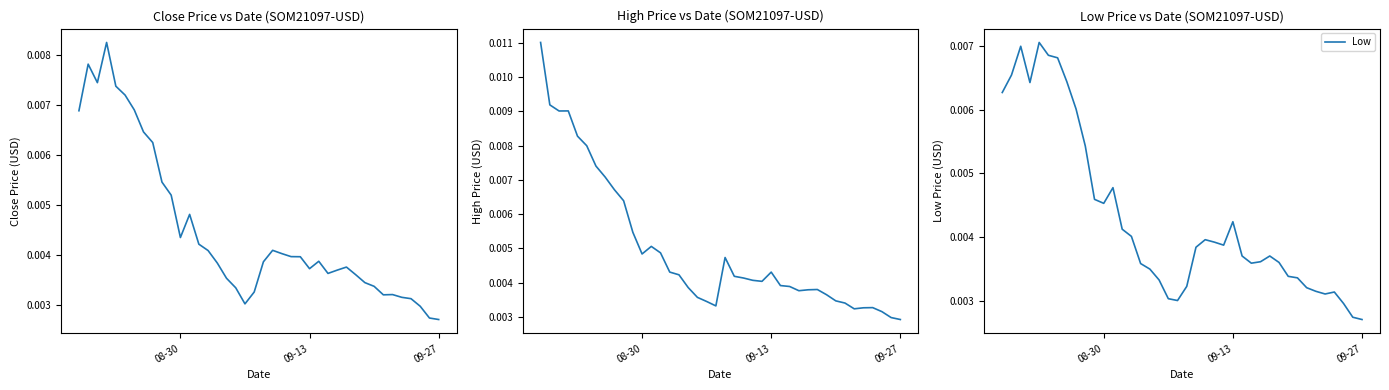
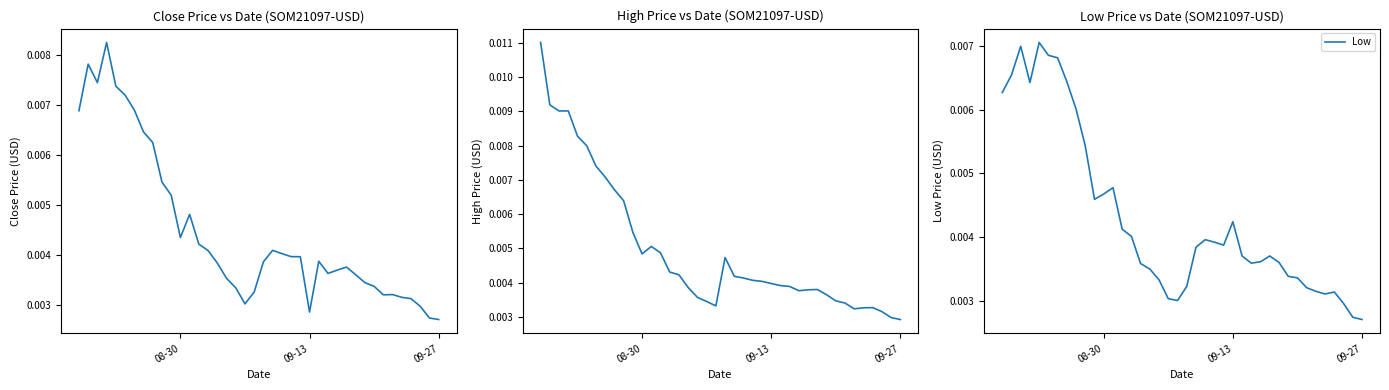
Close Price vs Date (SOM21097-USD), 09-13: 0.0037 -> 0.0029
High Price vs Date (SOM21097-USD), 09-13: 0.0043 -> 0.0040
Low Price vs Date (SOM21097-USD), 08-30: 0.0045 -> 0.0047
